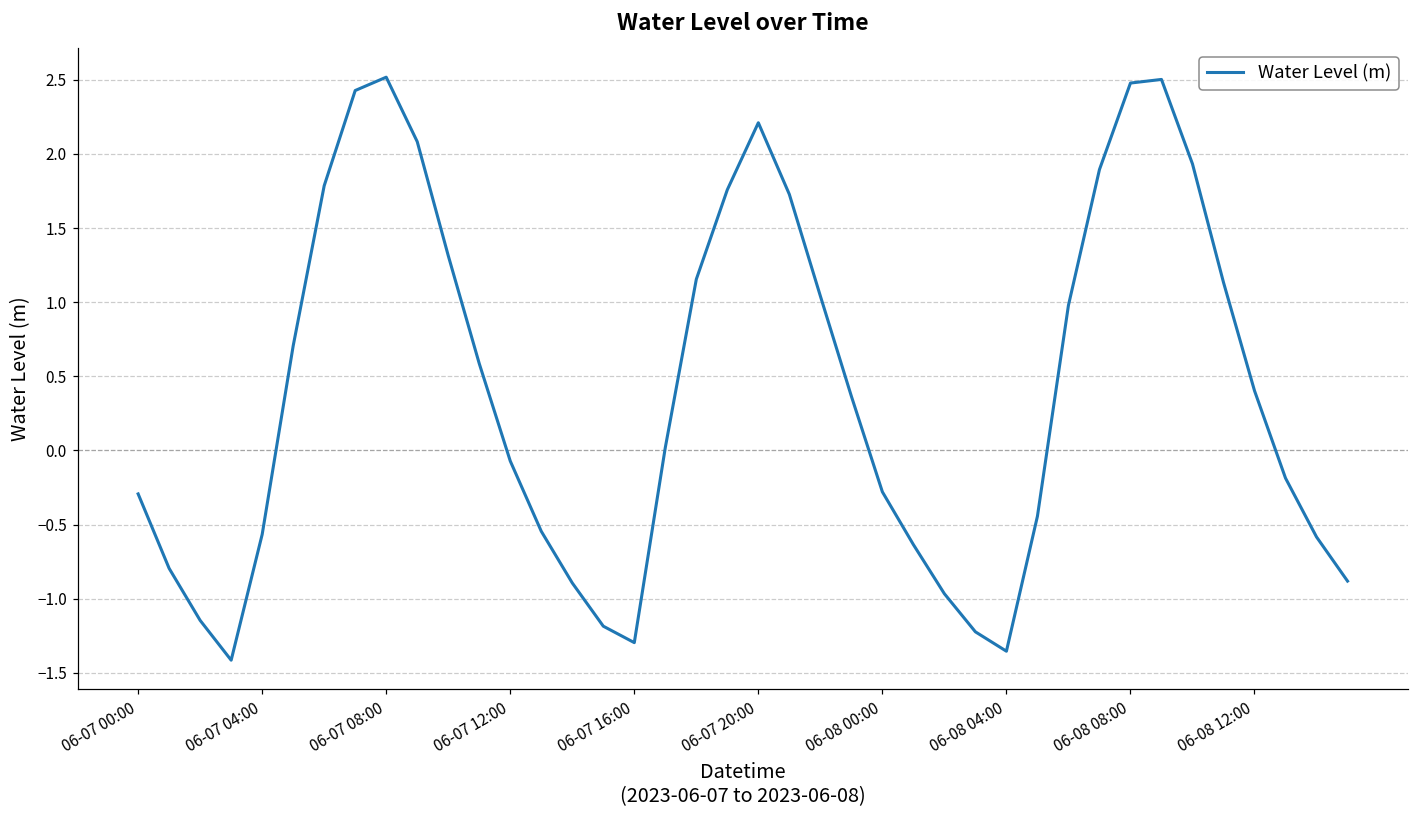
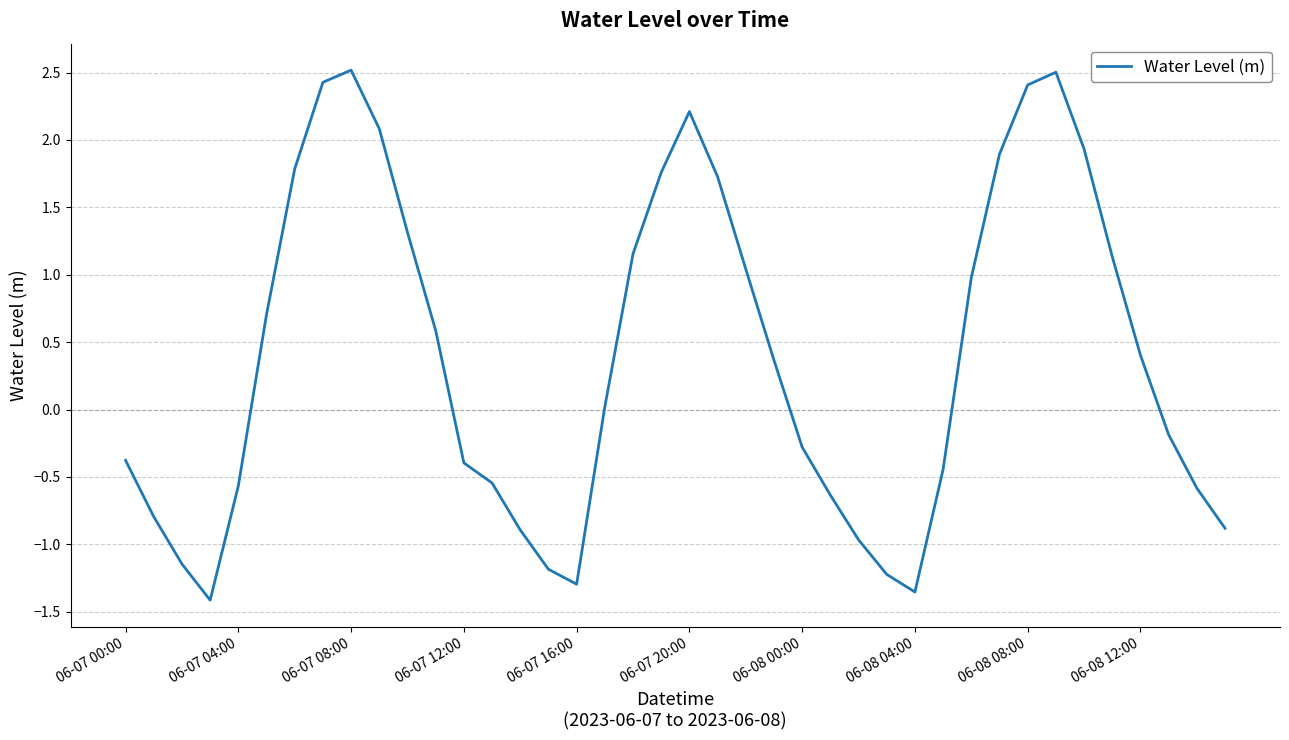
06-07 00:00: -0.29 -> -0.38
06-07 12:00: -0.07 -> -0.40
06-08 08:00: 2.48 -> 2.41
